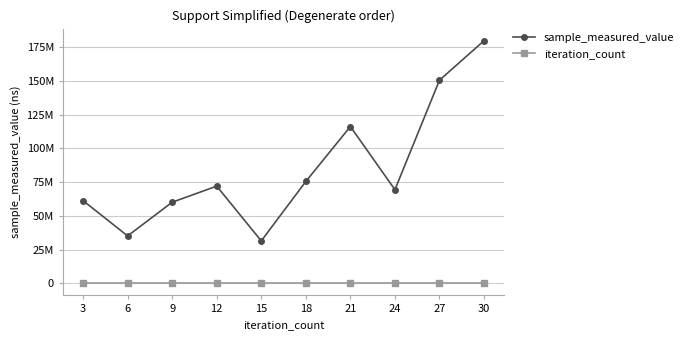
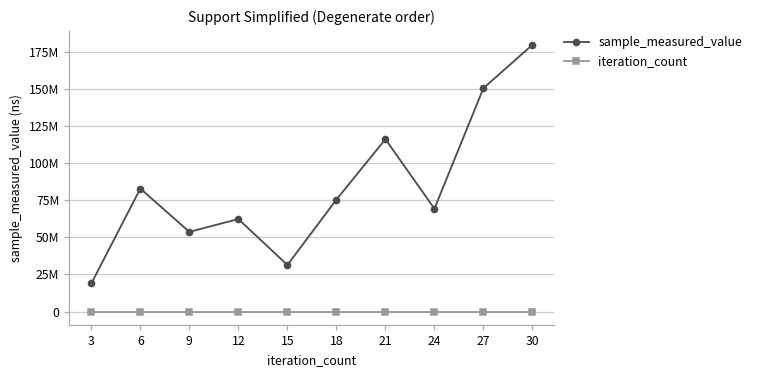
sample_measured_value, 3: 61000000 -> 19000000
sample_measured_value, 6: 35000000 -> 83000000
sample_measured_value, 9: 60000000 -> 54000000
sample_measured_value, 12: 72000000 -> 62000000
